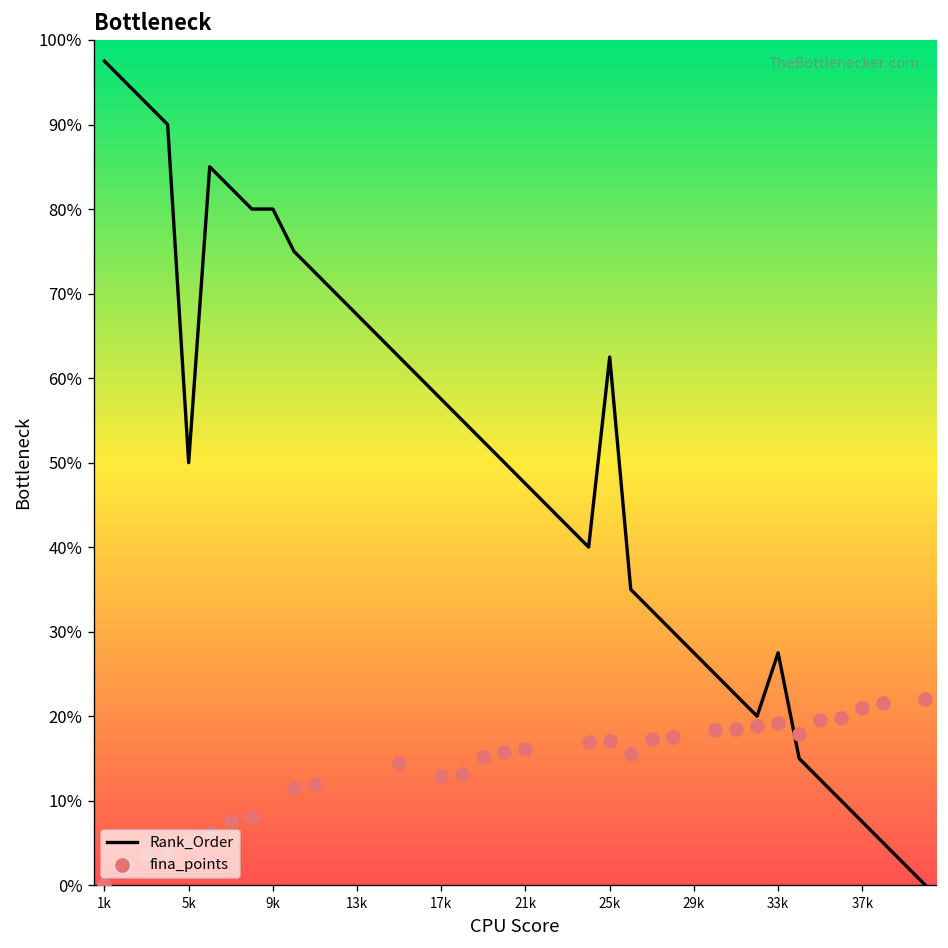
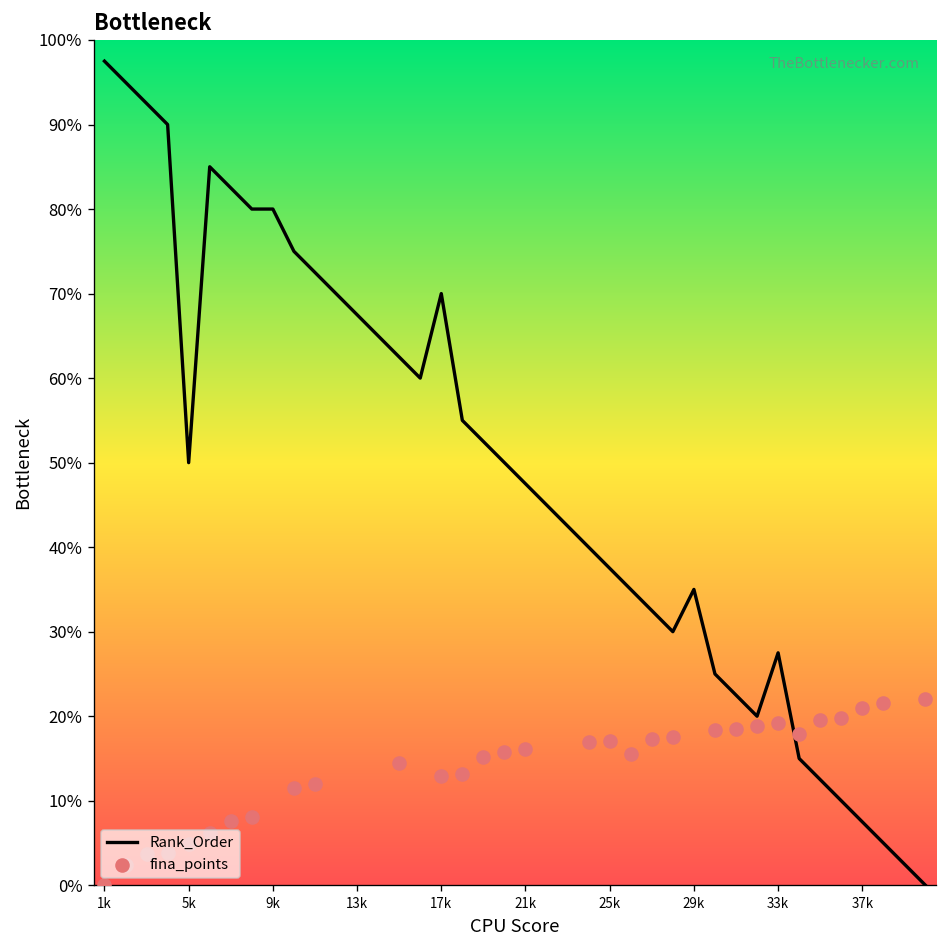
Rank_Order, 17k: 58% -> 70%
Rank_Order, 25k: 63% -> 38%
Rank_Order, 29k: 28% -> 35%
